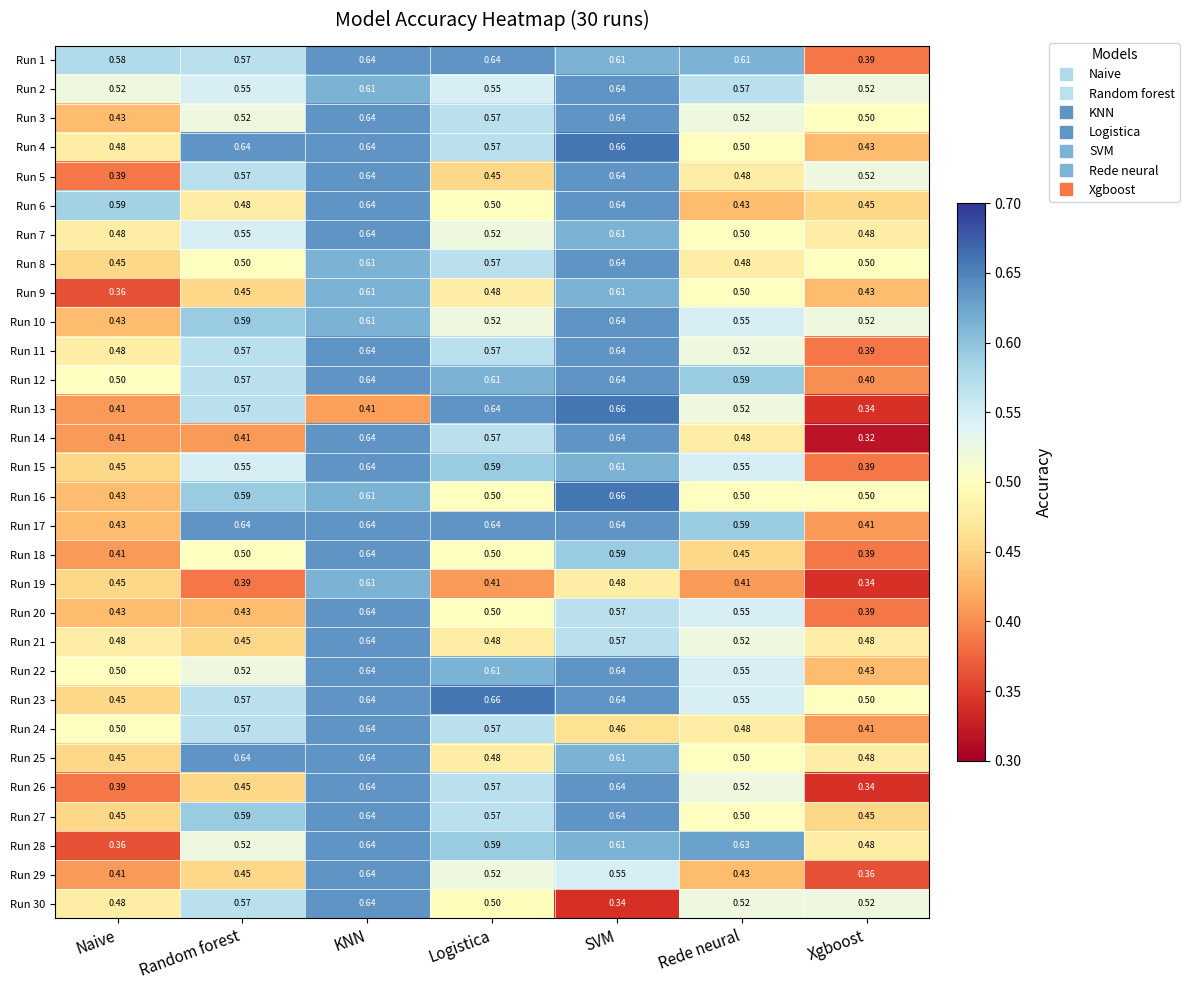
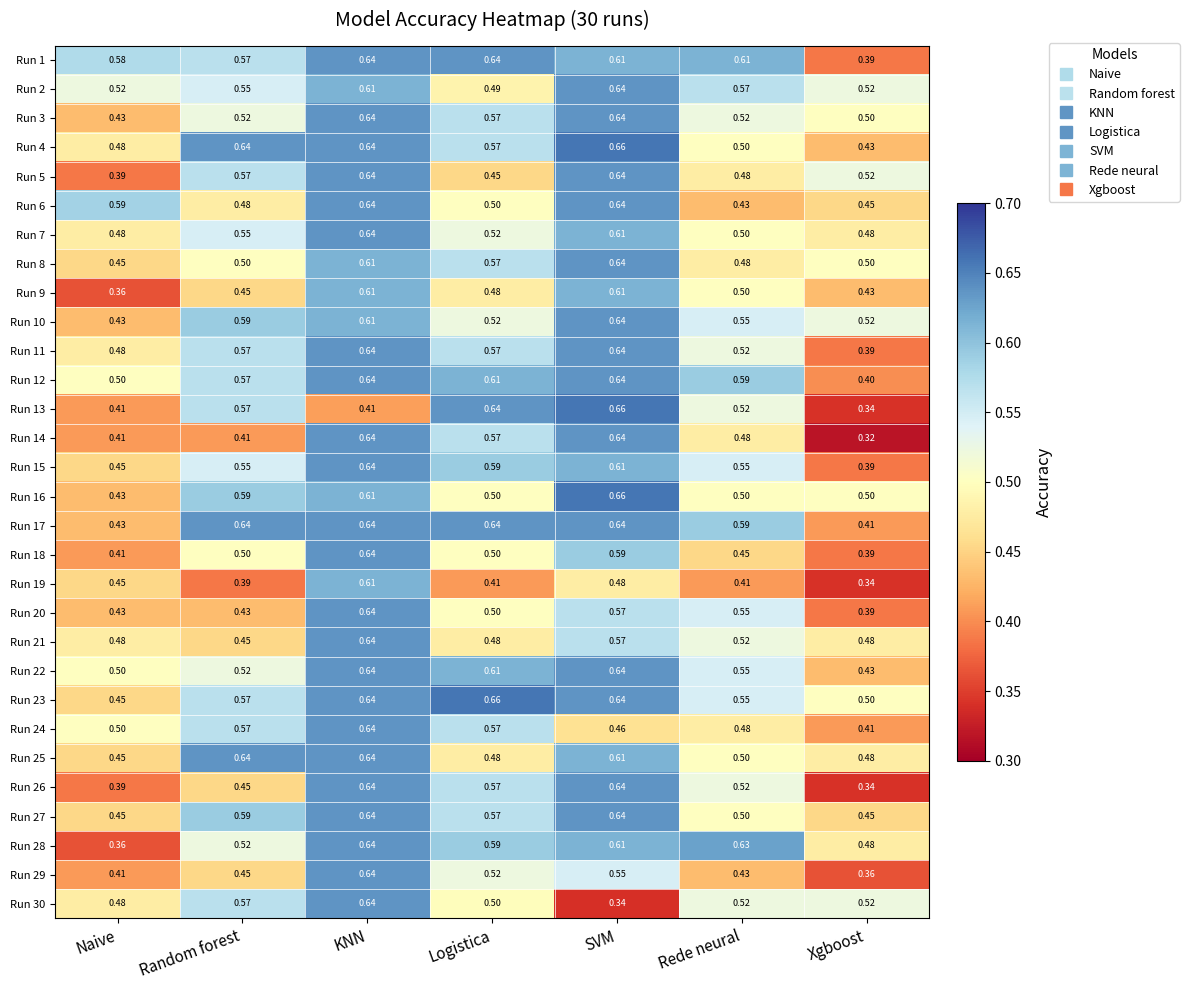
Run 2, Logistica: 0.55 -> 0.49
